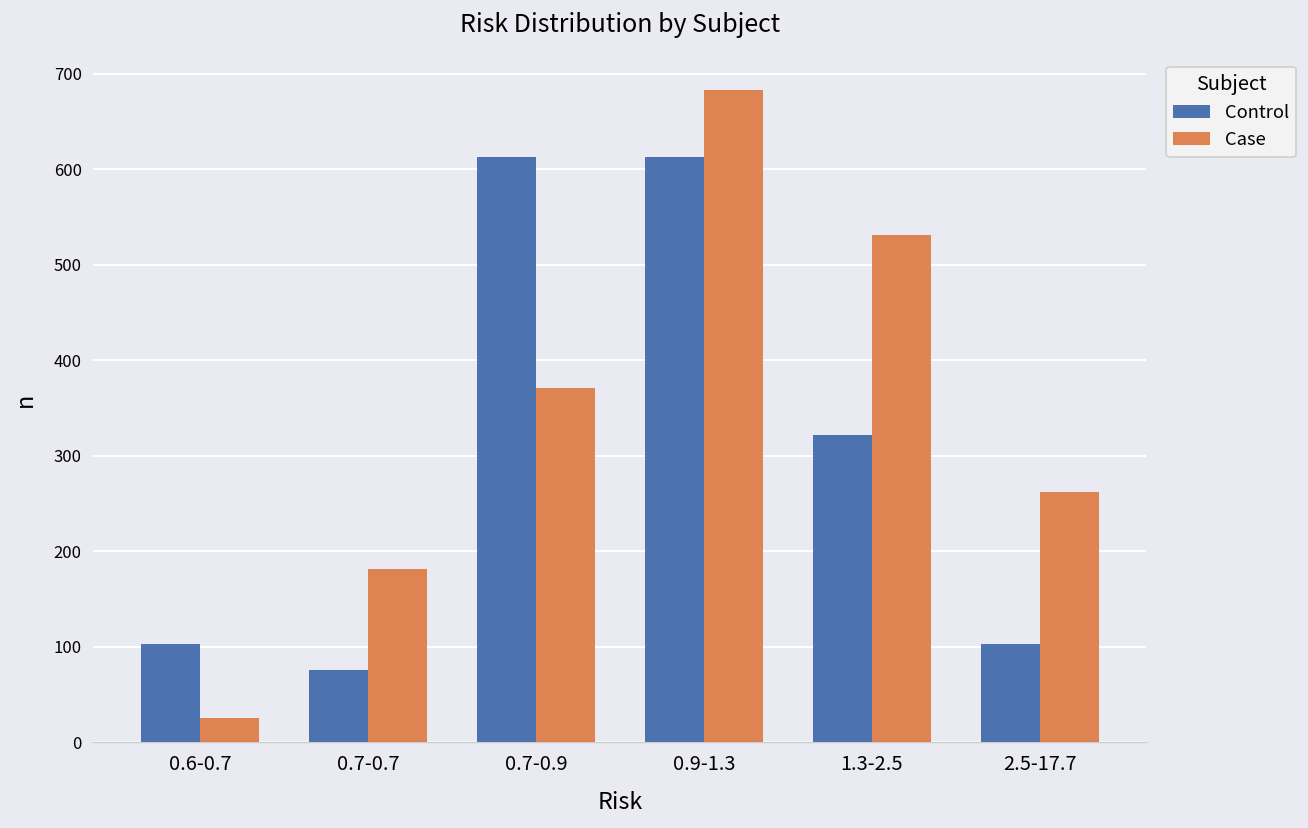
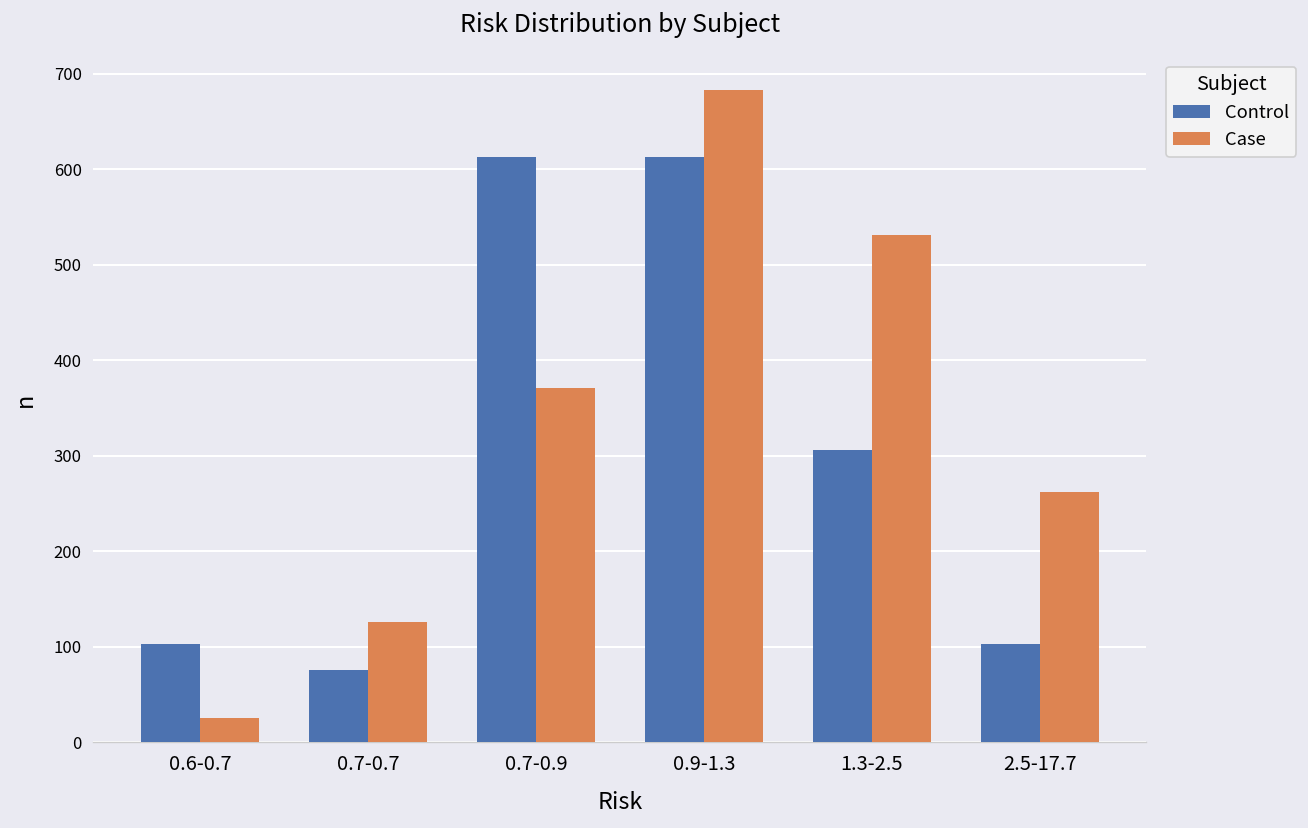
Case, 0.7-0.7: 180 -> 130
Control, 1.3-2.5: 320 -> 310
